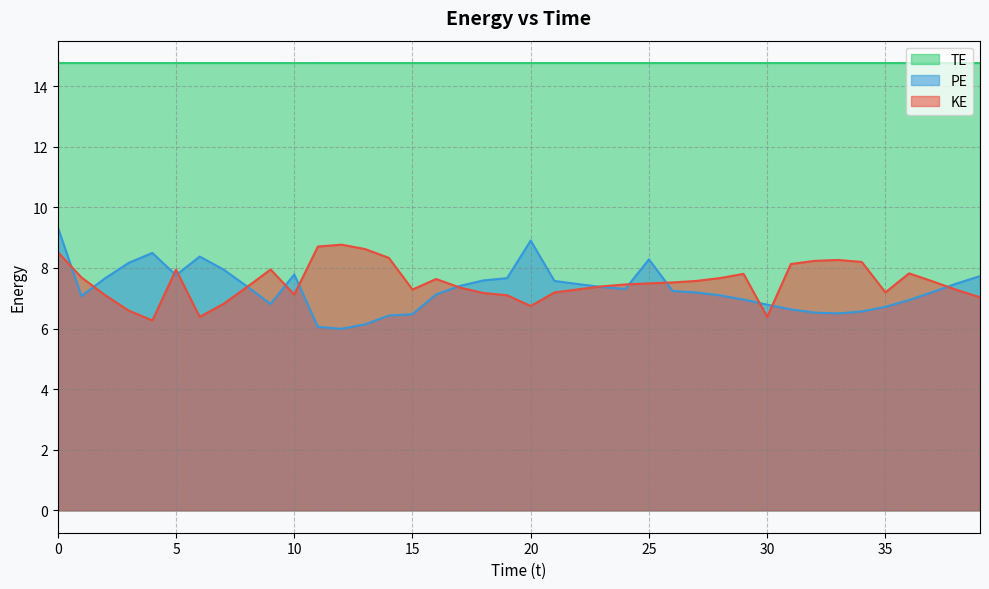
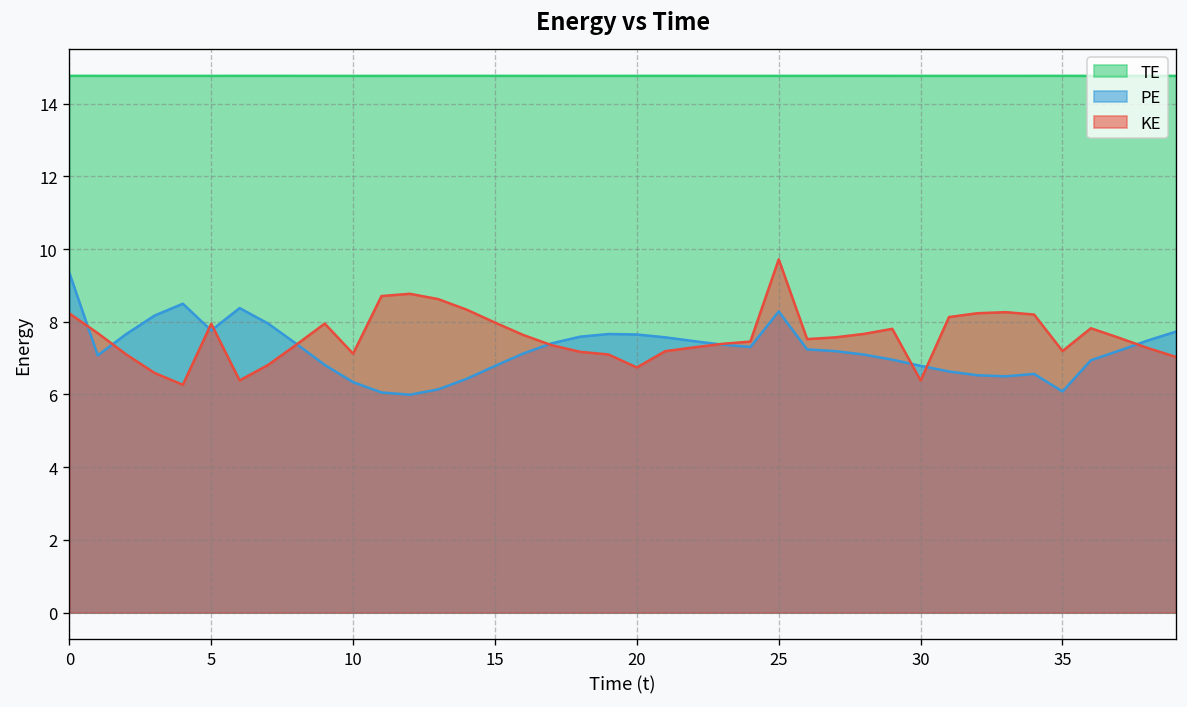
KE, 0: 8.5 -> 8.2
PE, 10: 7.8 -> 6.3
PE, 15: 6.5 -> 6.8
KE, 15: 7.3 -> 8.0
PE, 20: 8.9 -> 7.7
KE, 25: 7.5 -> 9.7
PE, 35: 6.7 -> 6.1
